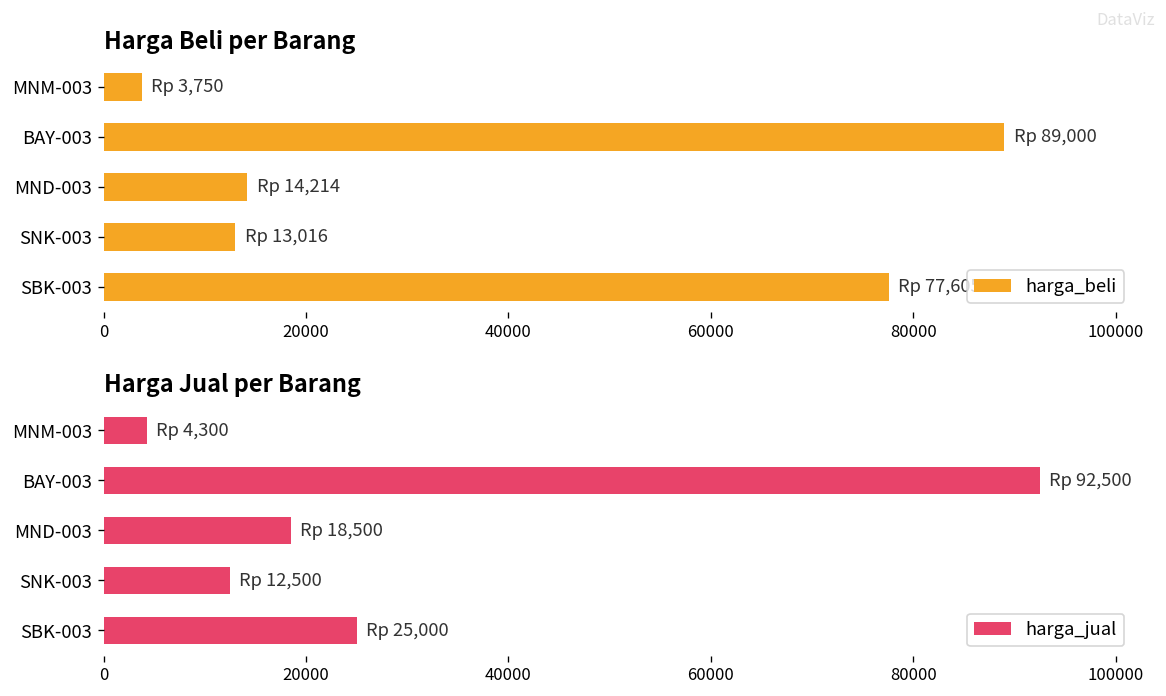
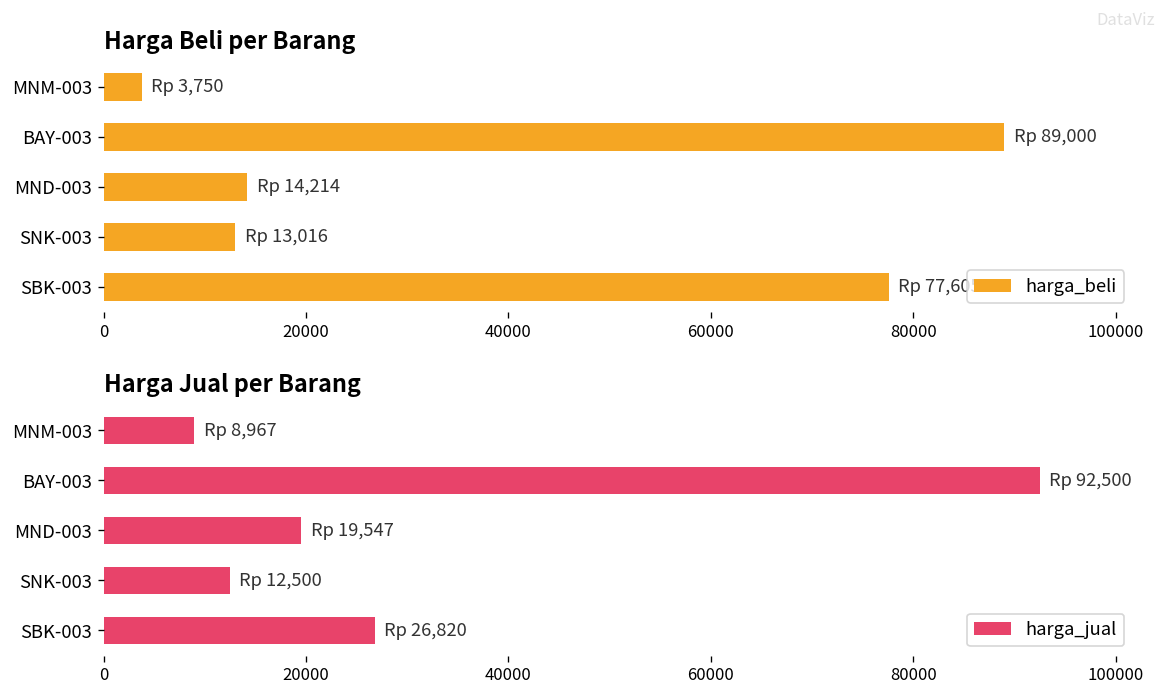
Harga Jual per Barang, MNM-003: 4,300 -> 8,967
Harga Jual per Barang, MND-003: 18,500 -> 19,547
Harga Jual per Barang, SBK-003: 25,000 -> 26,820
